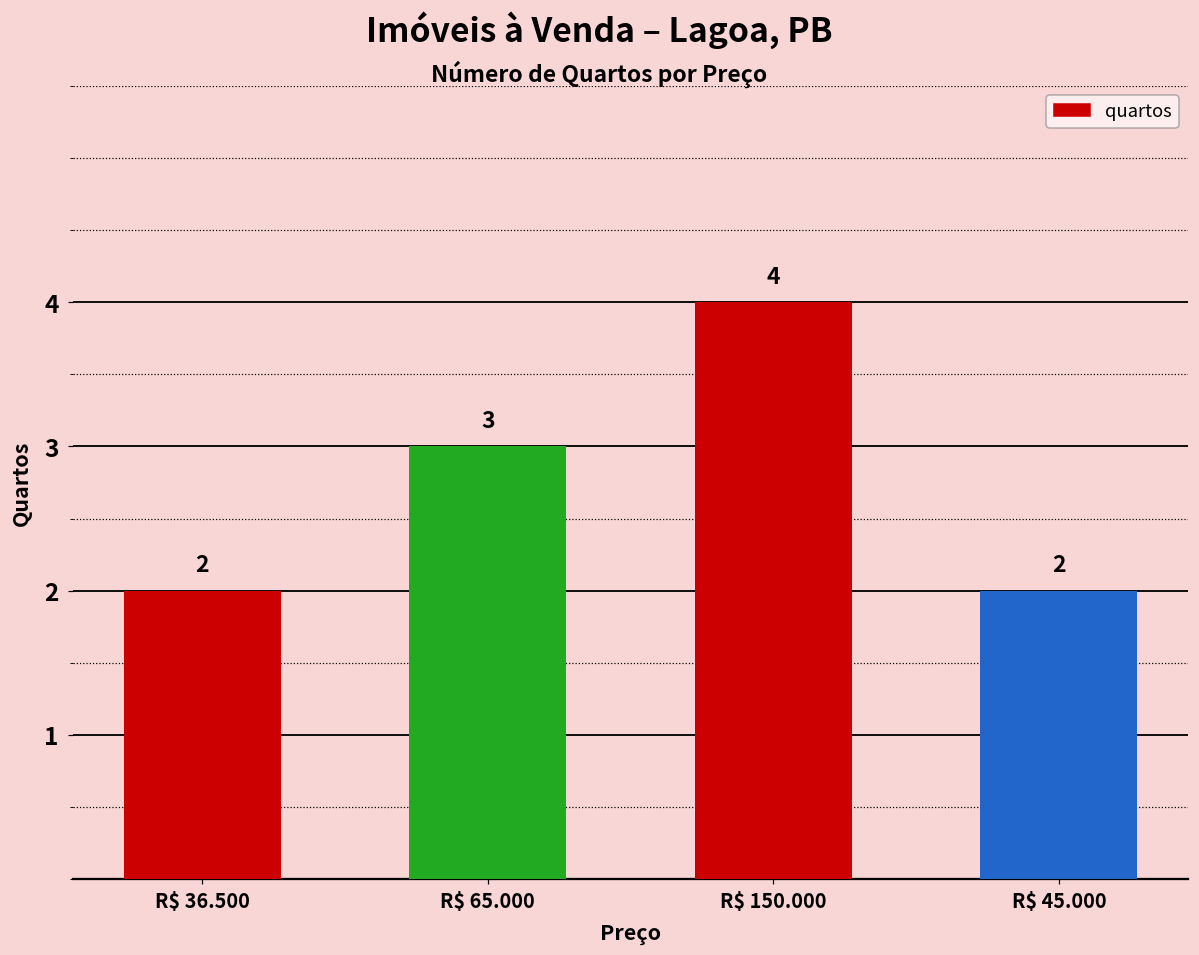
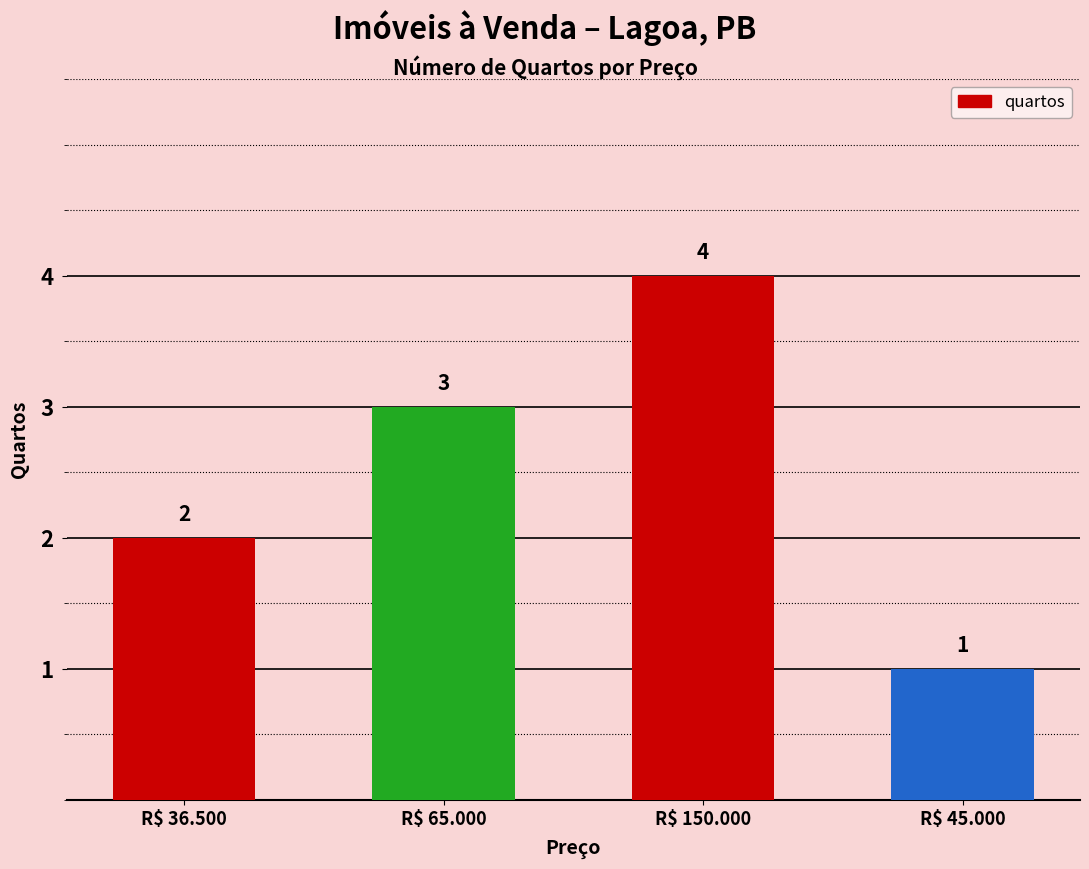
R$ 45.000: 2 -> 1
